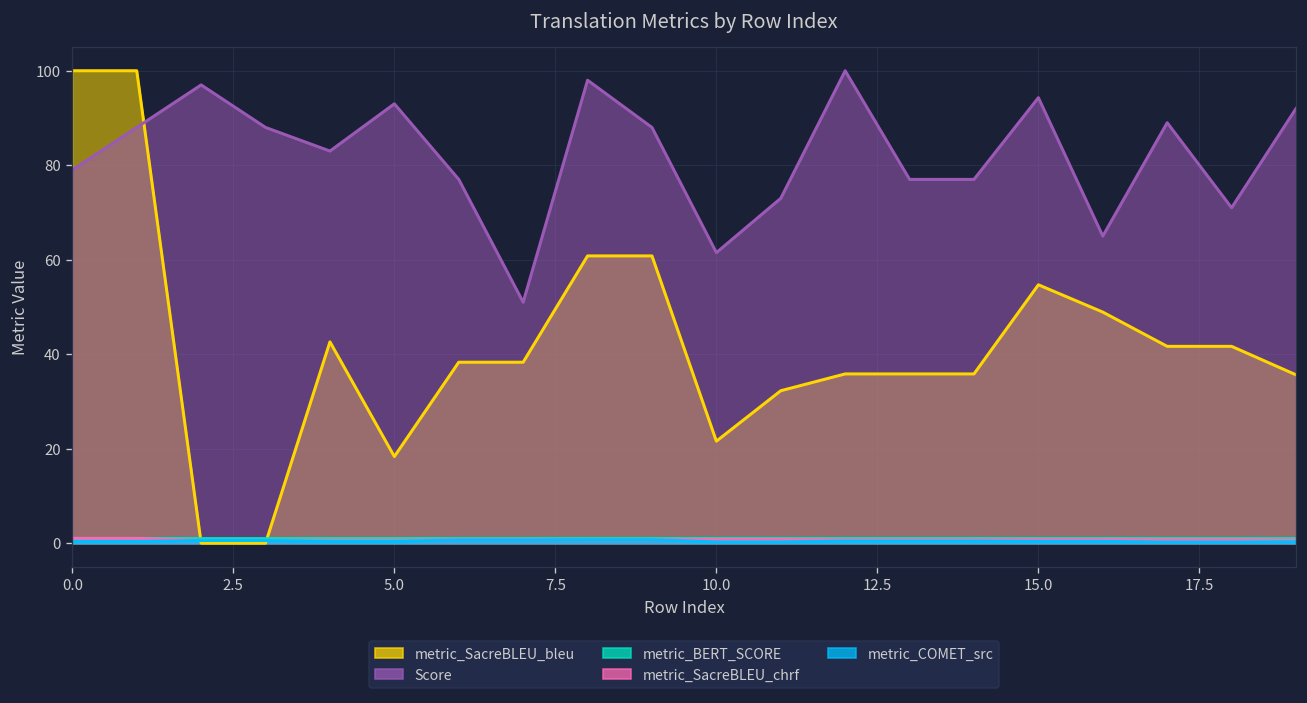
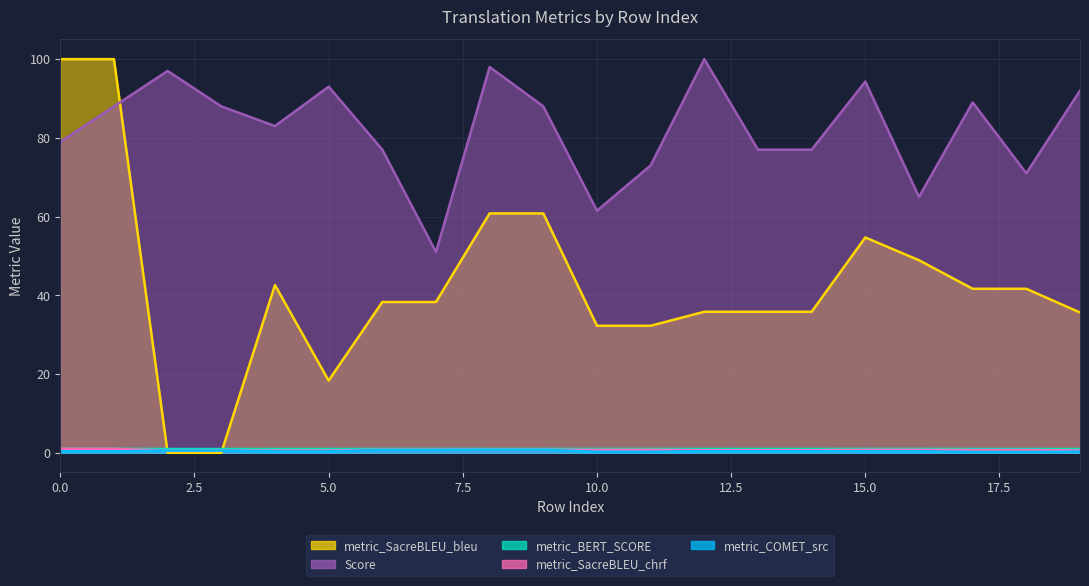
metric_SacreBLEU_bleu, 10.0: 22 -> 32
